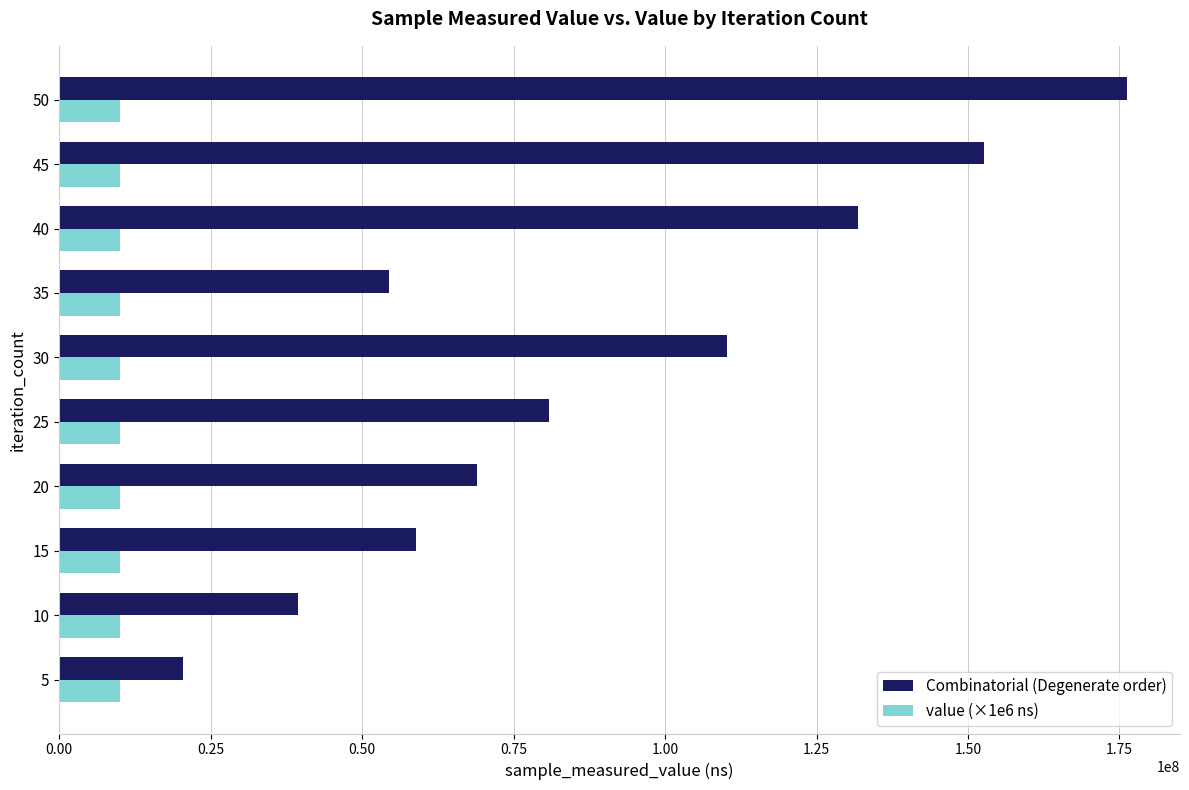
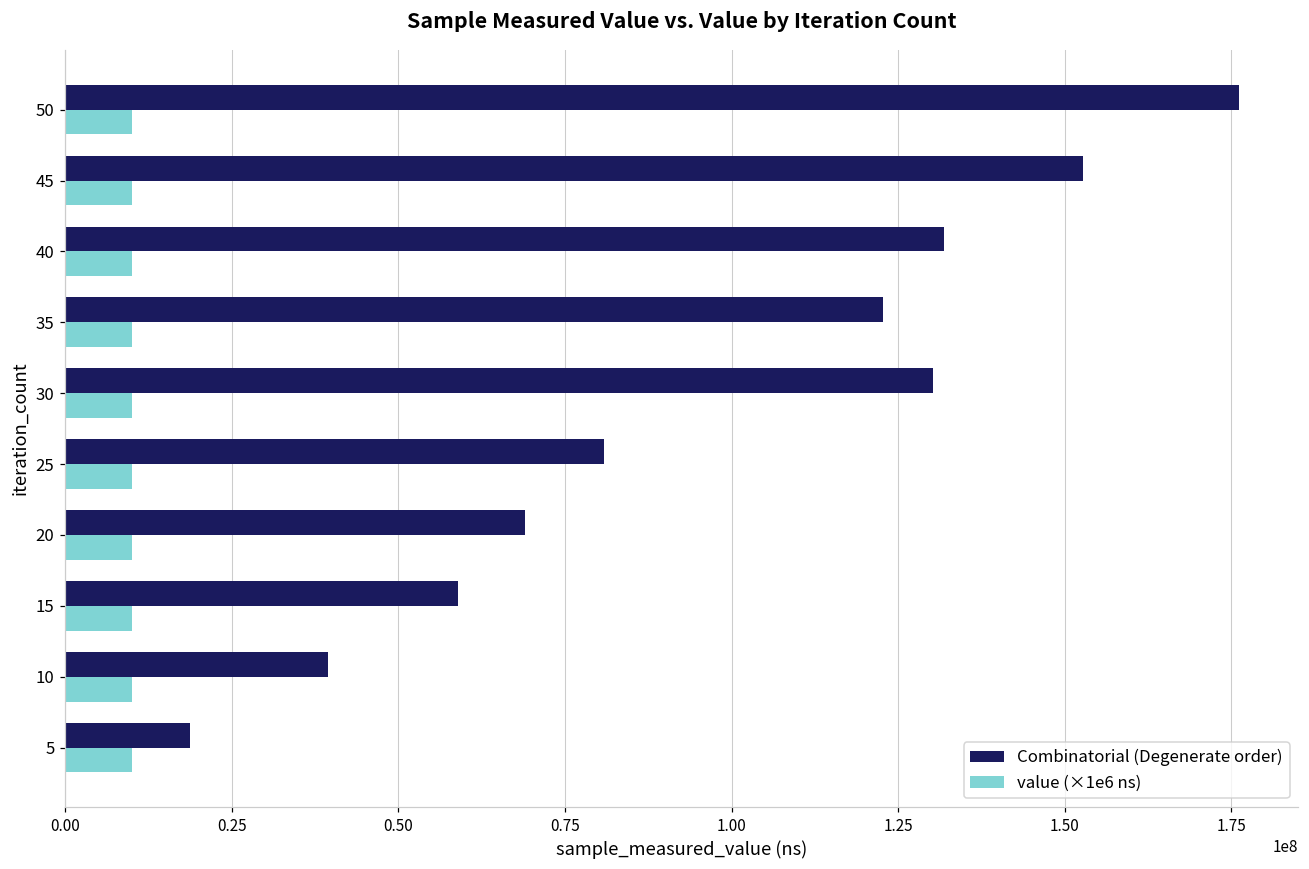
Combinatorial (Degenerate order), 35: 54000000 -> 123000000
Combinatorial (Degenerate order), 30: 110000000 -> 130000000
Combinatorial (Degenerate order), 5: 20000000 -> 19000000
